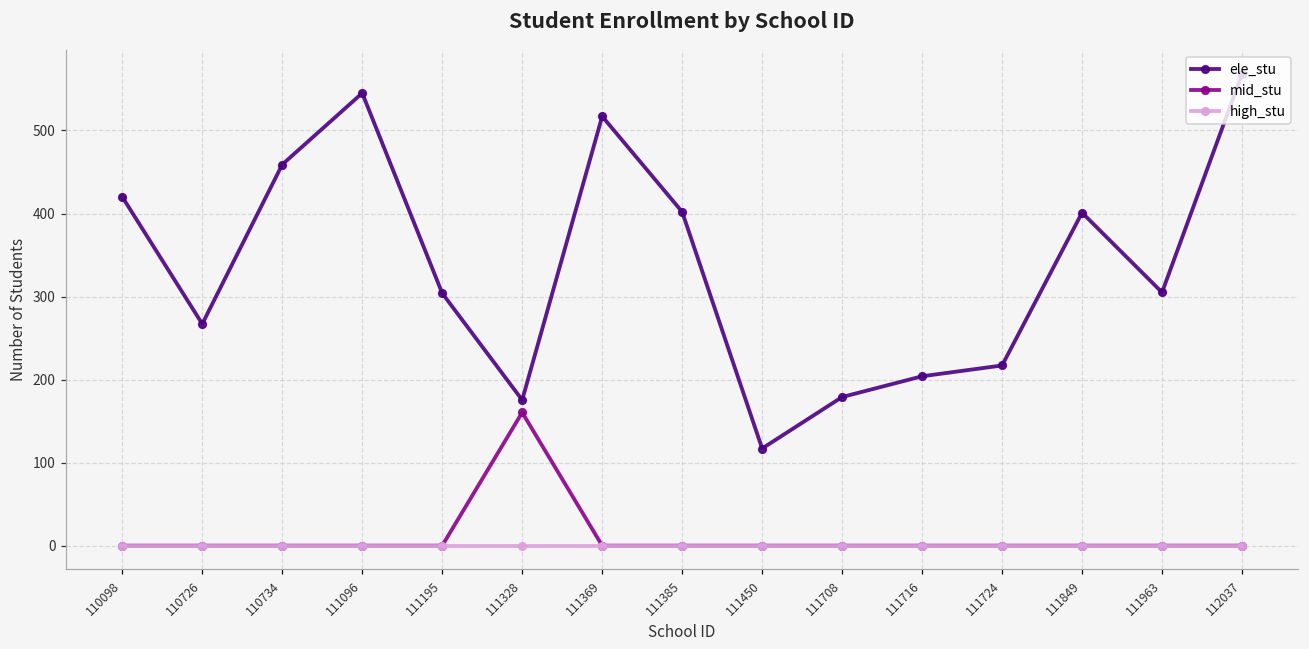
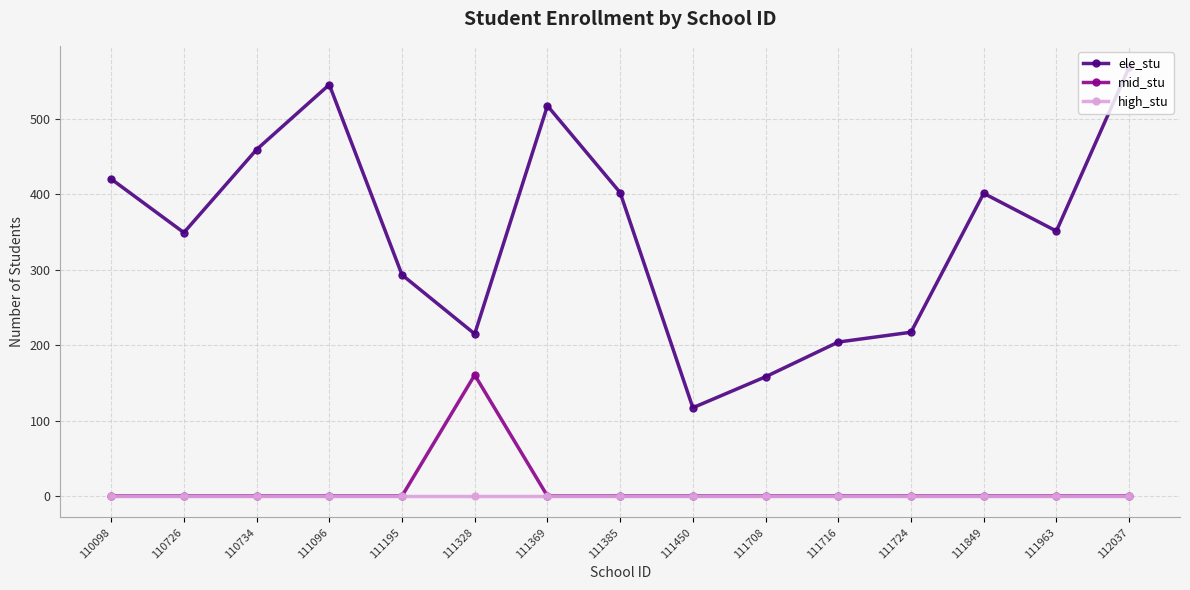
ele_stu, 110726: 270 -> 350
ele_stu, 111195: 300 -> 290
ele_stu, 111328: 180 -> 210
ele_stu, 111708: 180 -> 160
ele_stu, 111963: 310 -> 350
